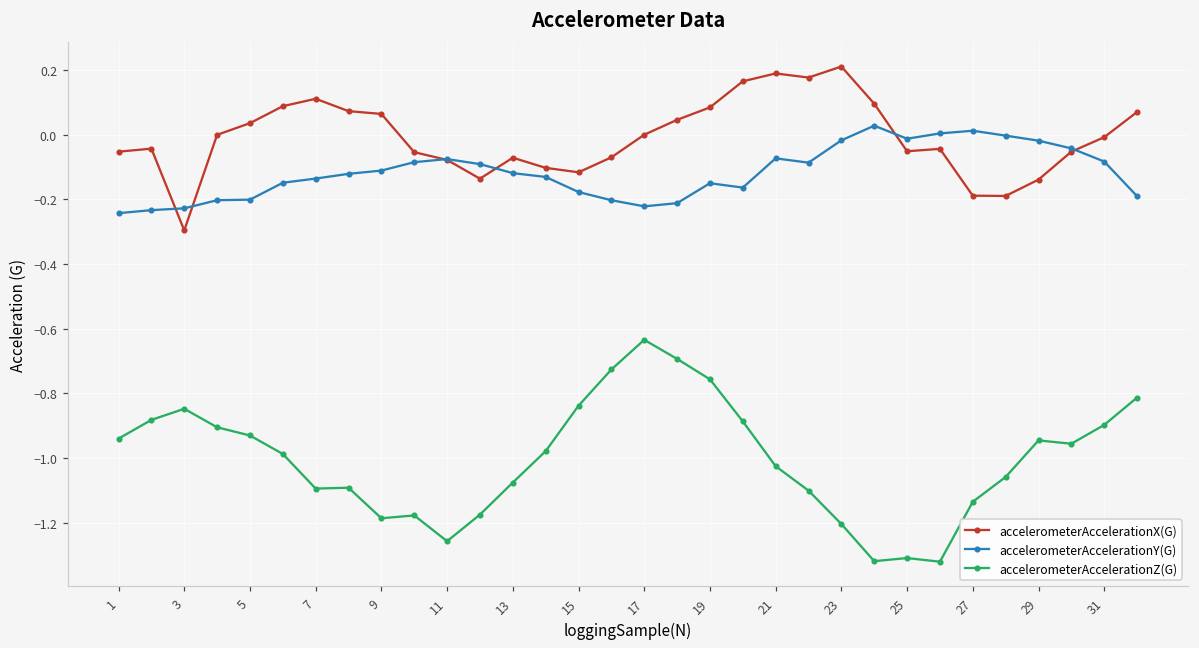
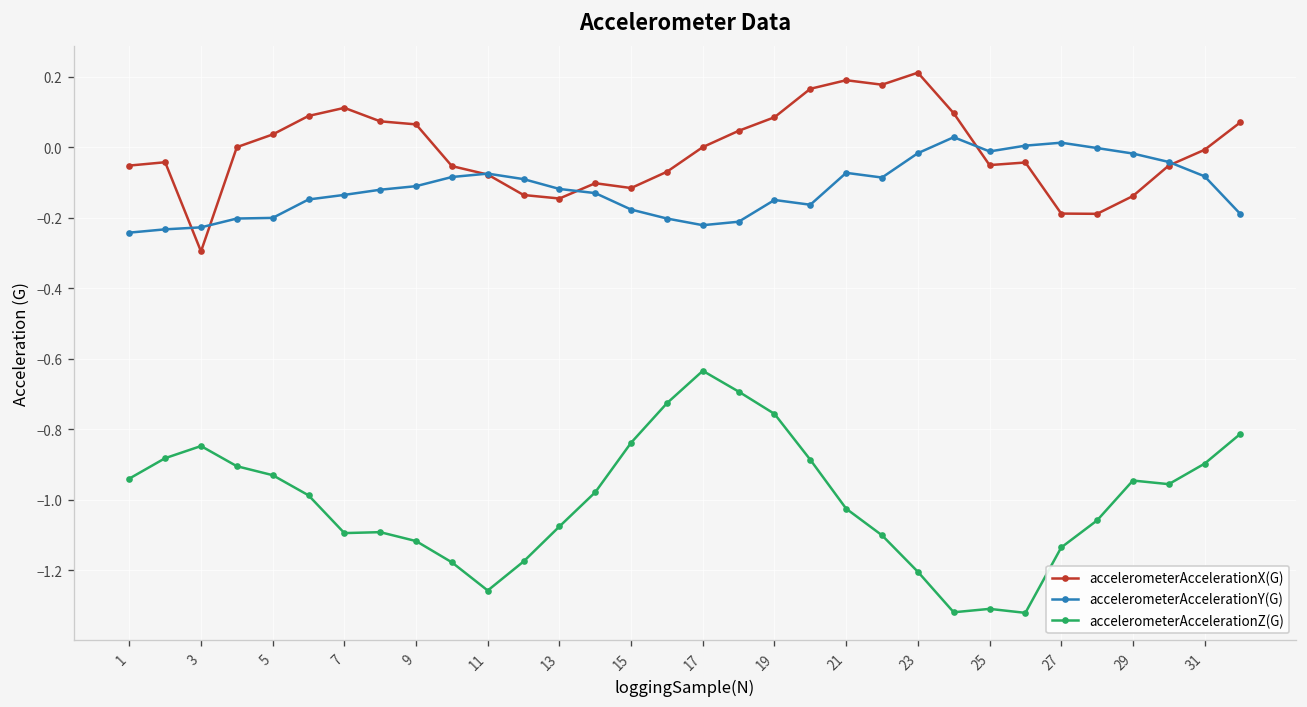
accelerometerAccelerationZ(G), 9: -1.19 -> -1.12
accelerometerAccelerationX(G), 13: -0.07 -> -0.15
